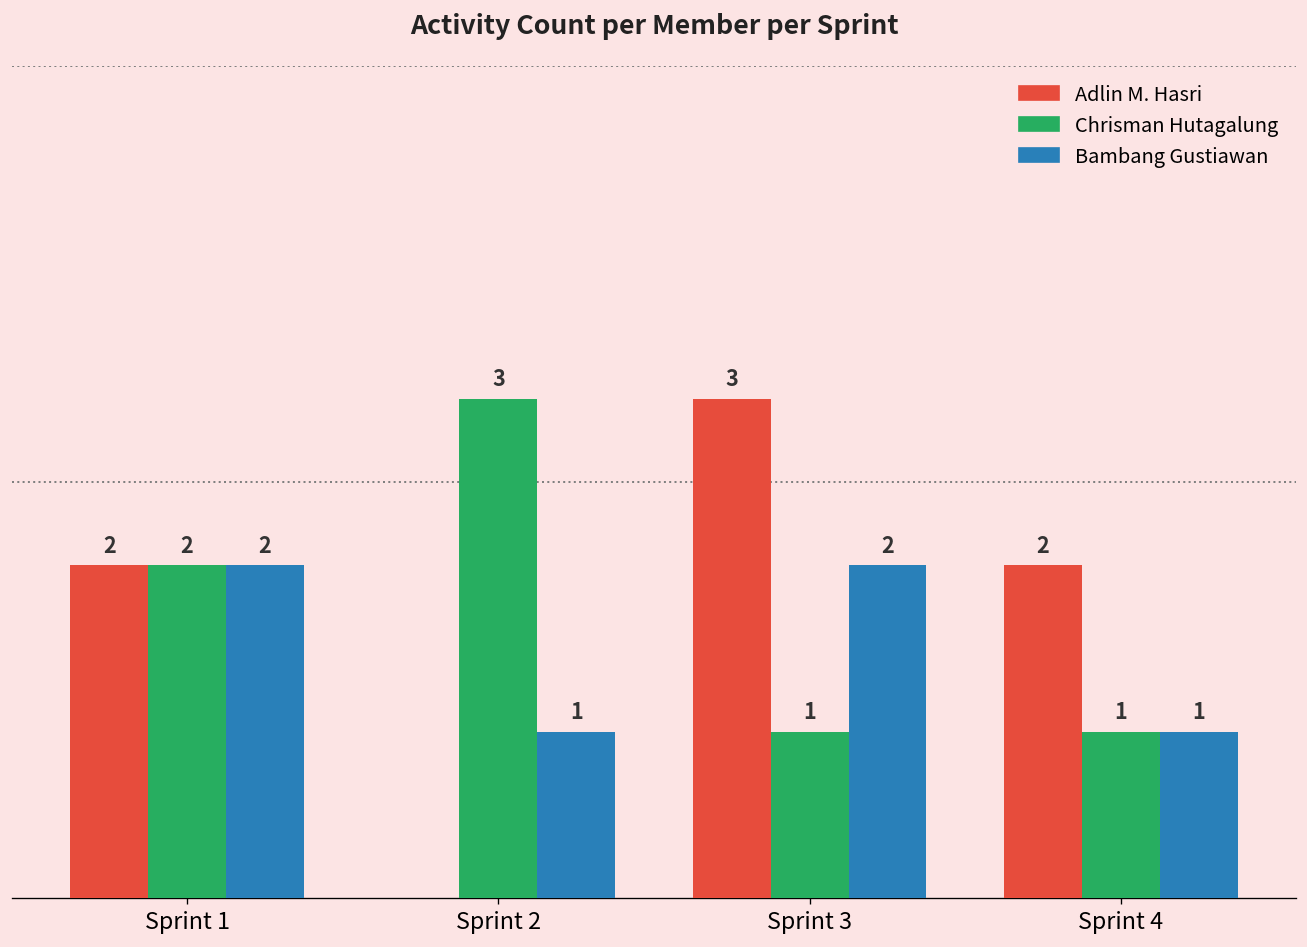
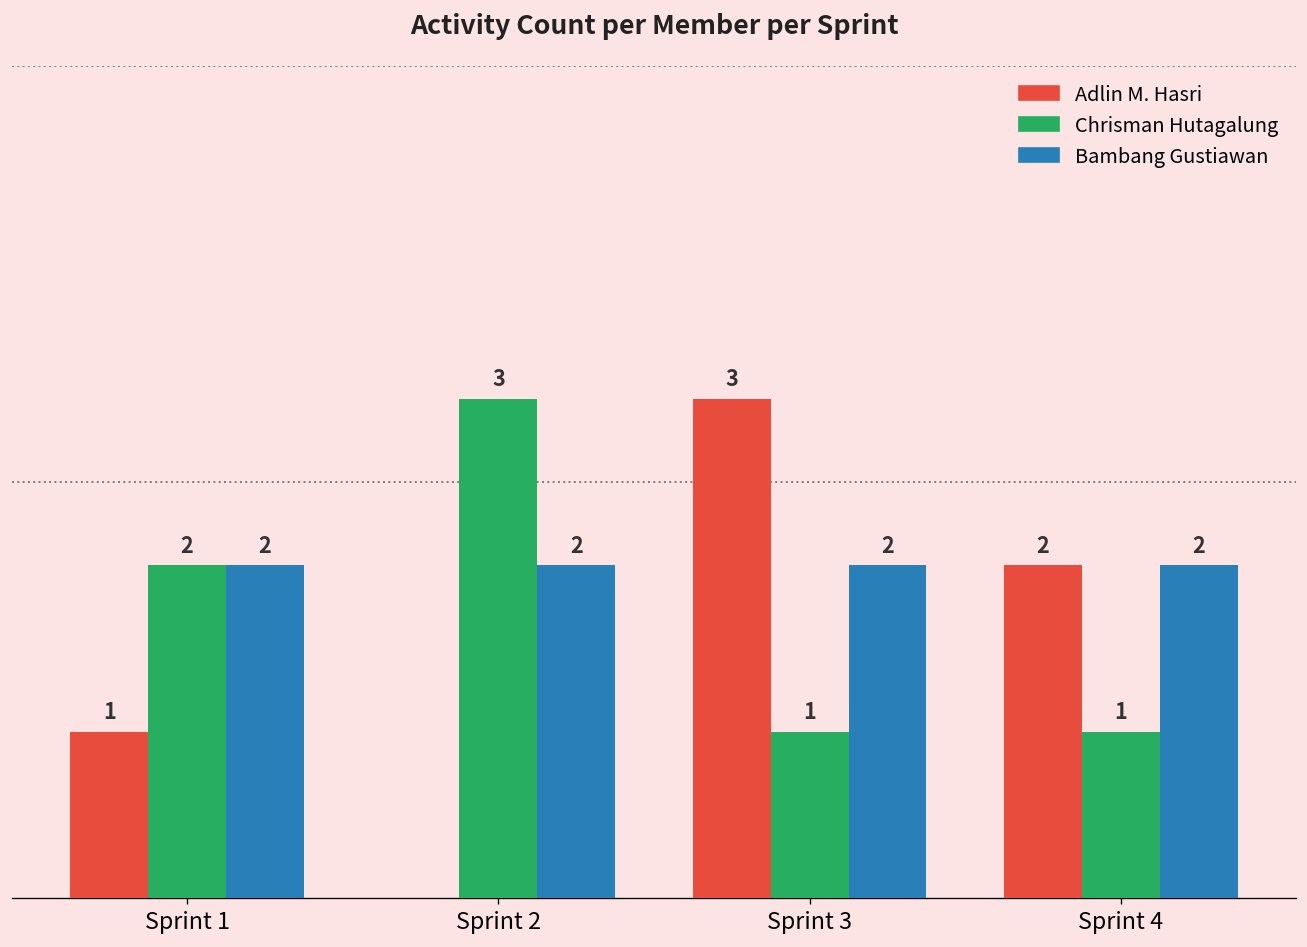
Adlin M. Hasri, Sprint 1: 2 -> 1
Bambang Gustiawan, Sprint 2: 1 -> 2
Bambang Gustiawan, Sprint 4: 1 -> 2
